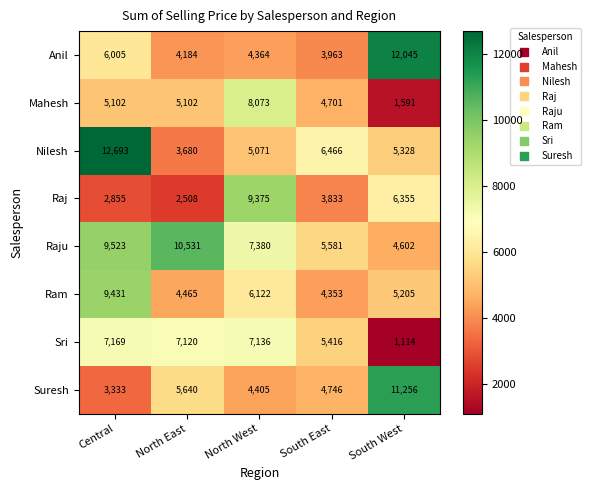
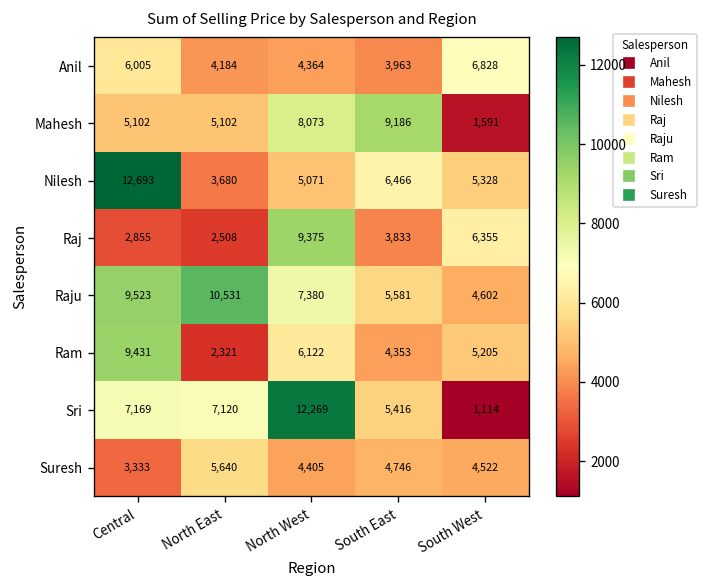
Anil, South West: 12,045 -> 6,828
Mahesh, South East: 4,701 -> 9,186
Ram, North East: 4,465 -> 2,321
Sri, North West: 7,136 -> 12,269
Suresh, South West: 11,256 -> 4,522
